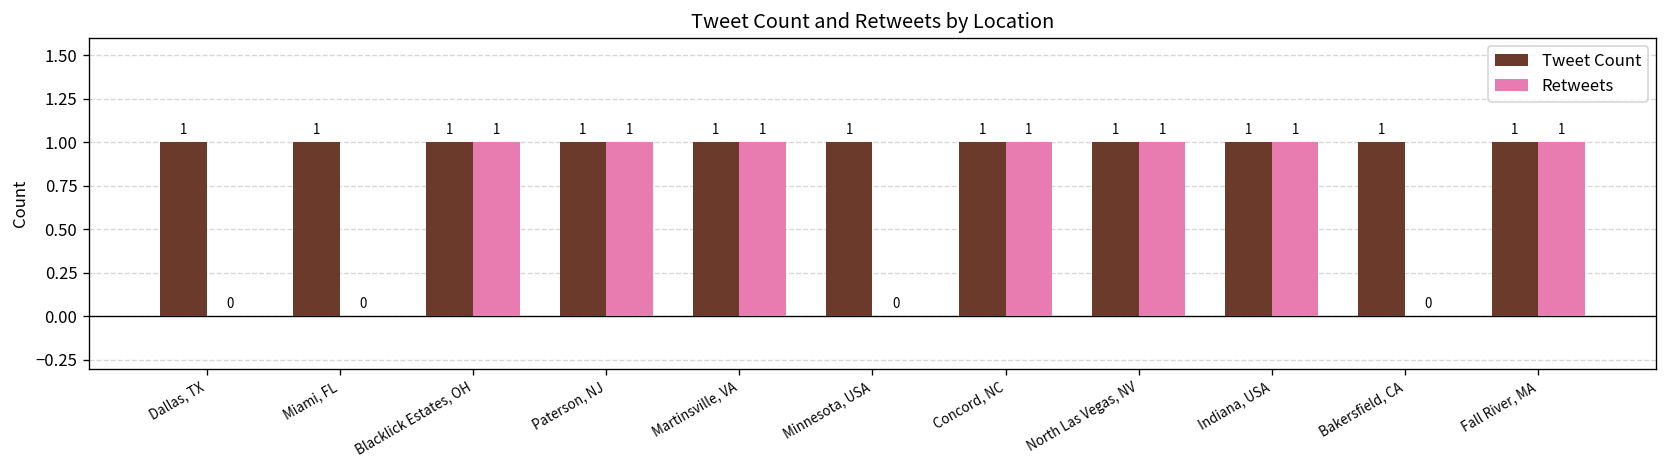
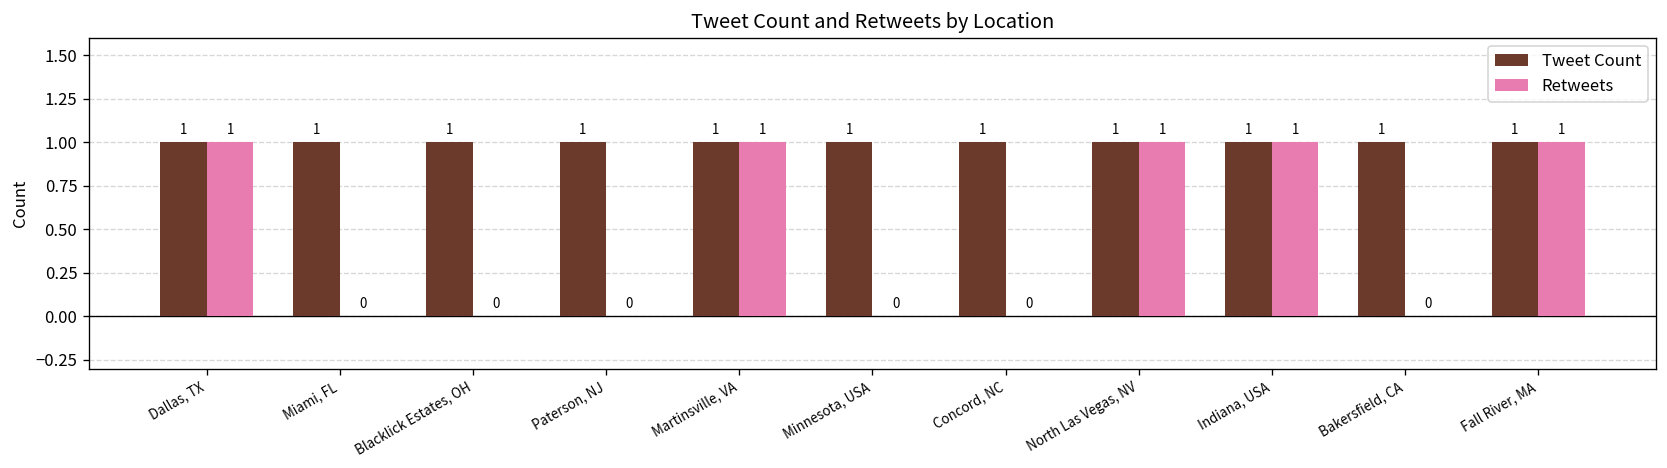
Retweets, Dallas, TX: 0 -> 1
Retweets, Blacklick Estates, OH: 1 -> 0
Retweets, Paterson, NJ: 1 -> 0
Retweets, Concord, NC: 1 -> 0
